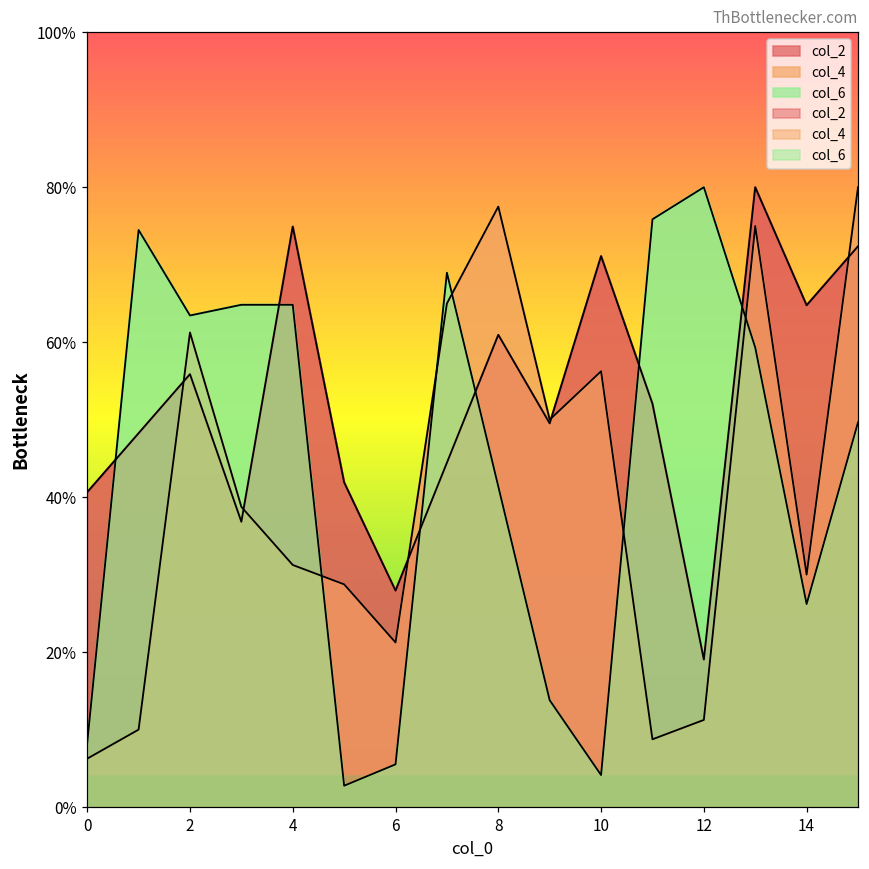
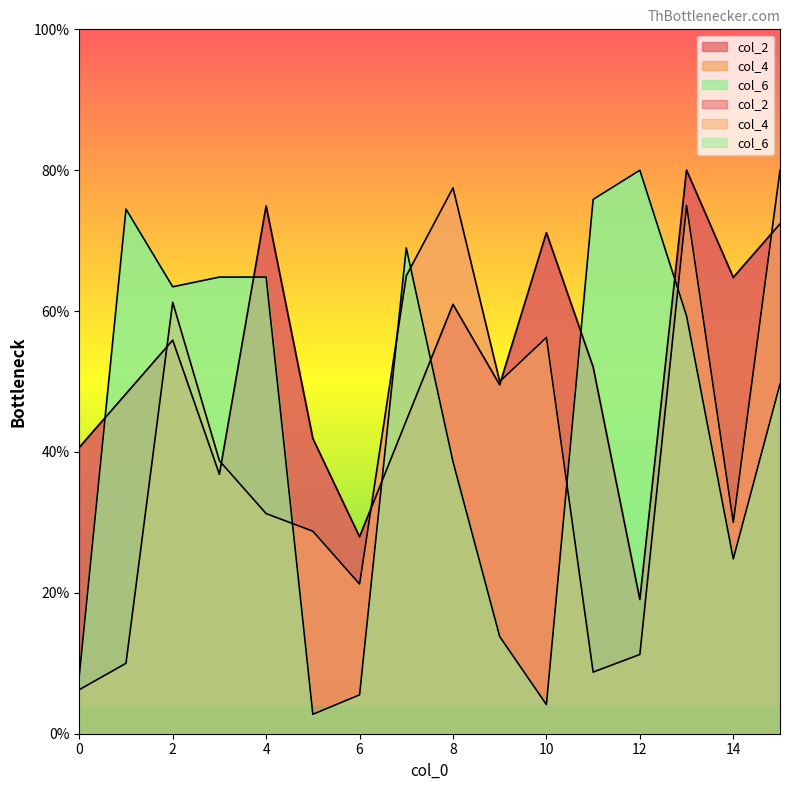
col_6, 8: 41% -> 39%
col_6, 14: 26% -> 25%
